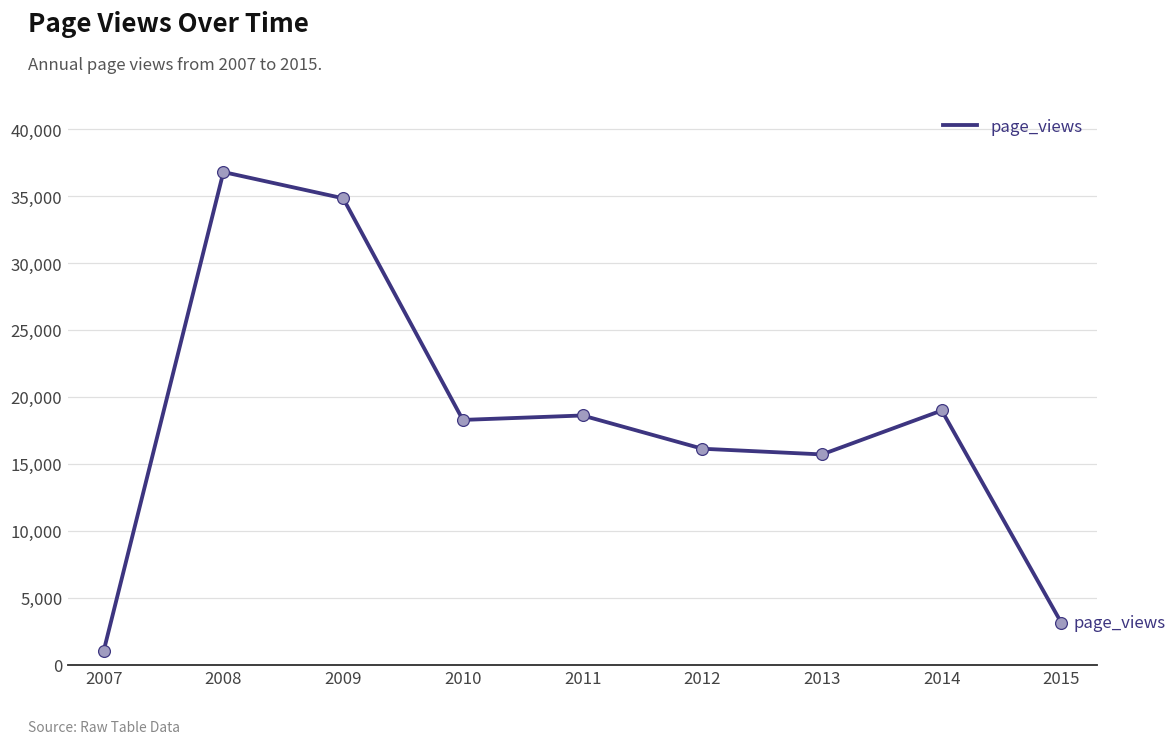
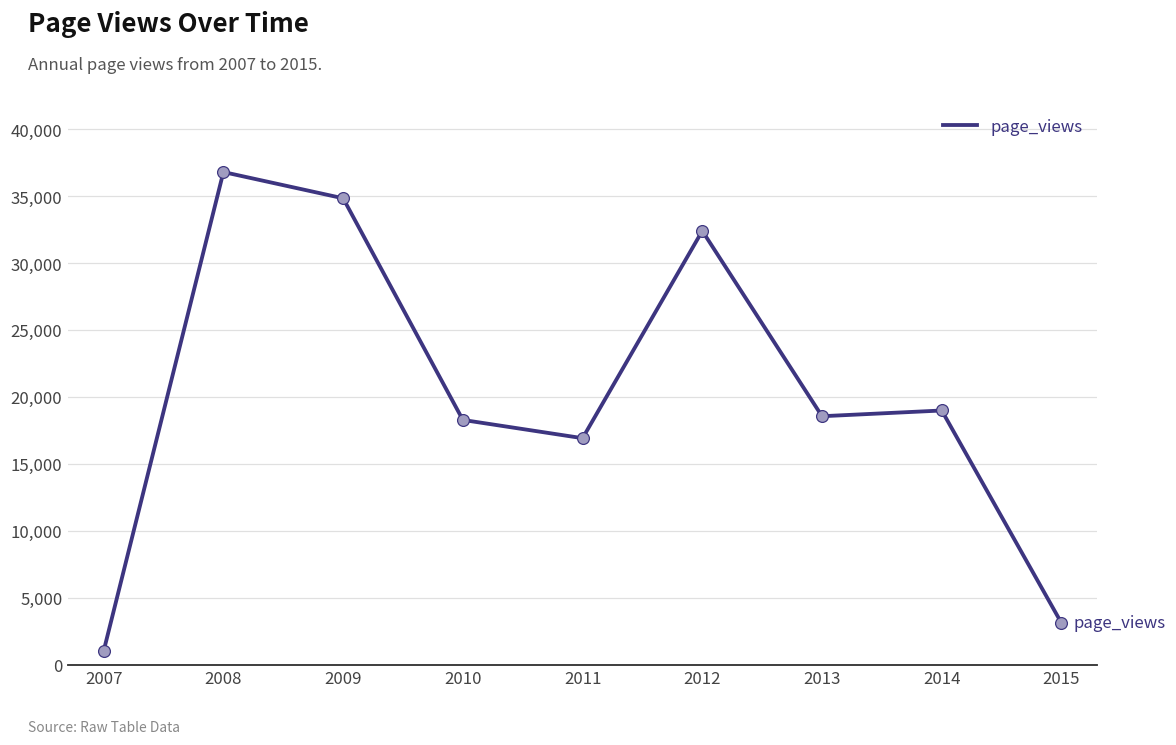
2011: 18,600 -> 16,900
2012: 16,100 -> 32,400
2013: 15,700 -> 18,600
